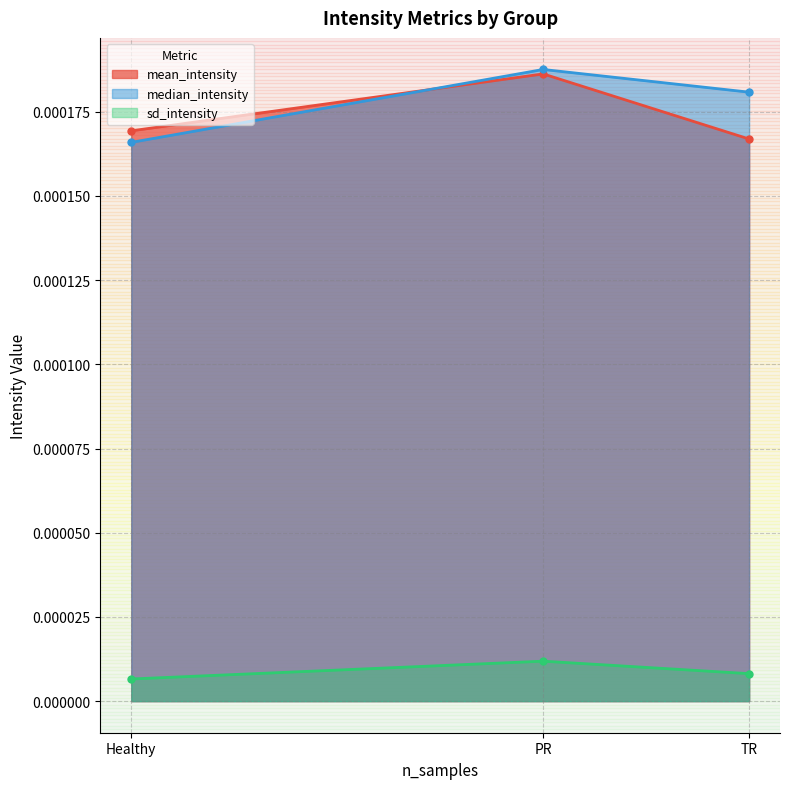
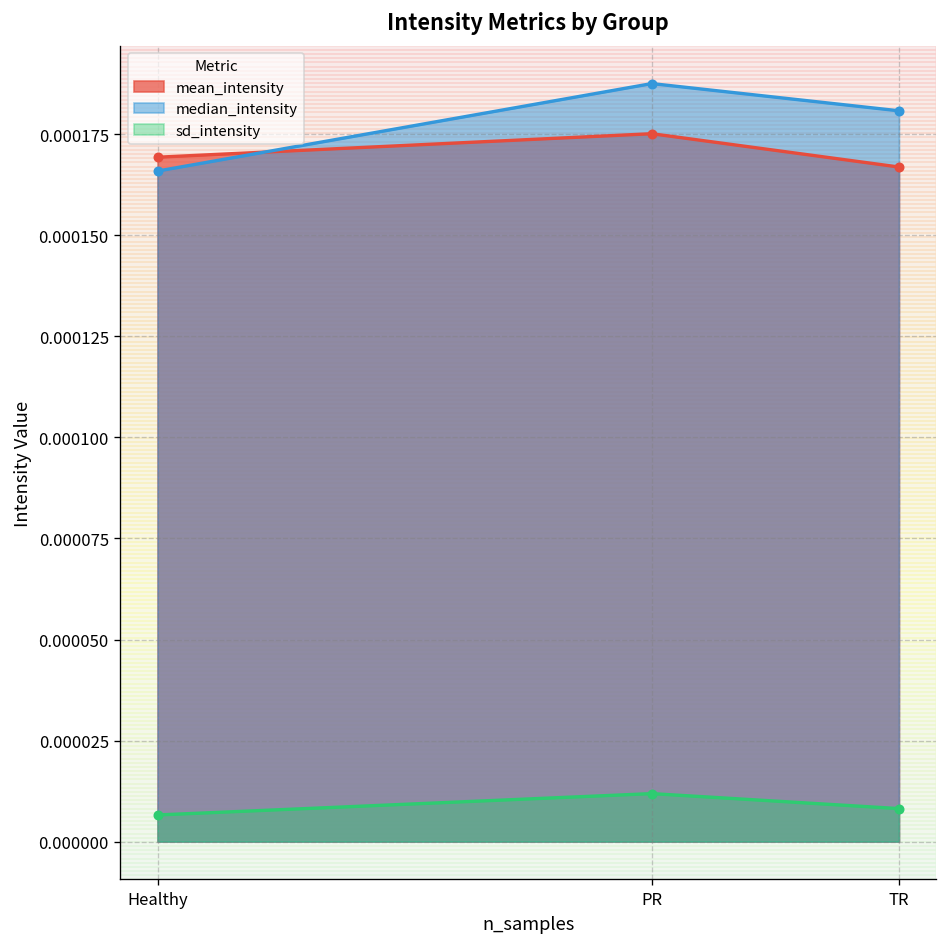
mean_intensity, PR: 0.000186 -> 0.000175
